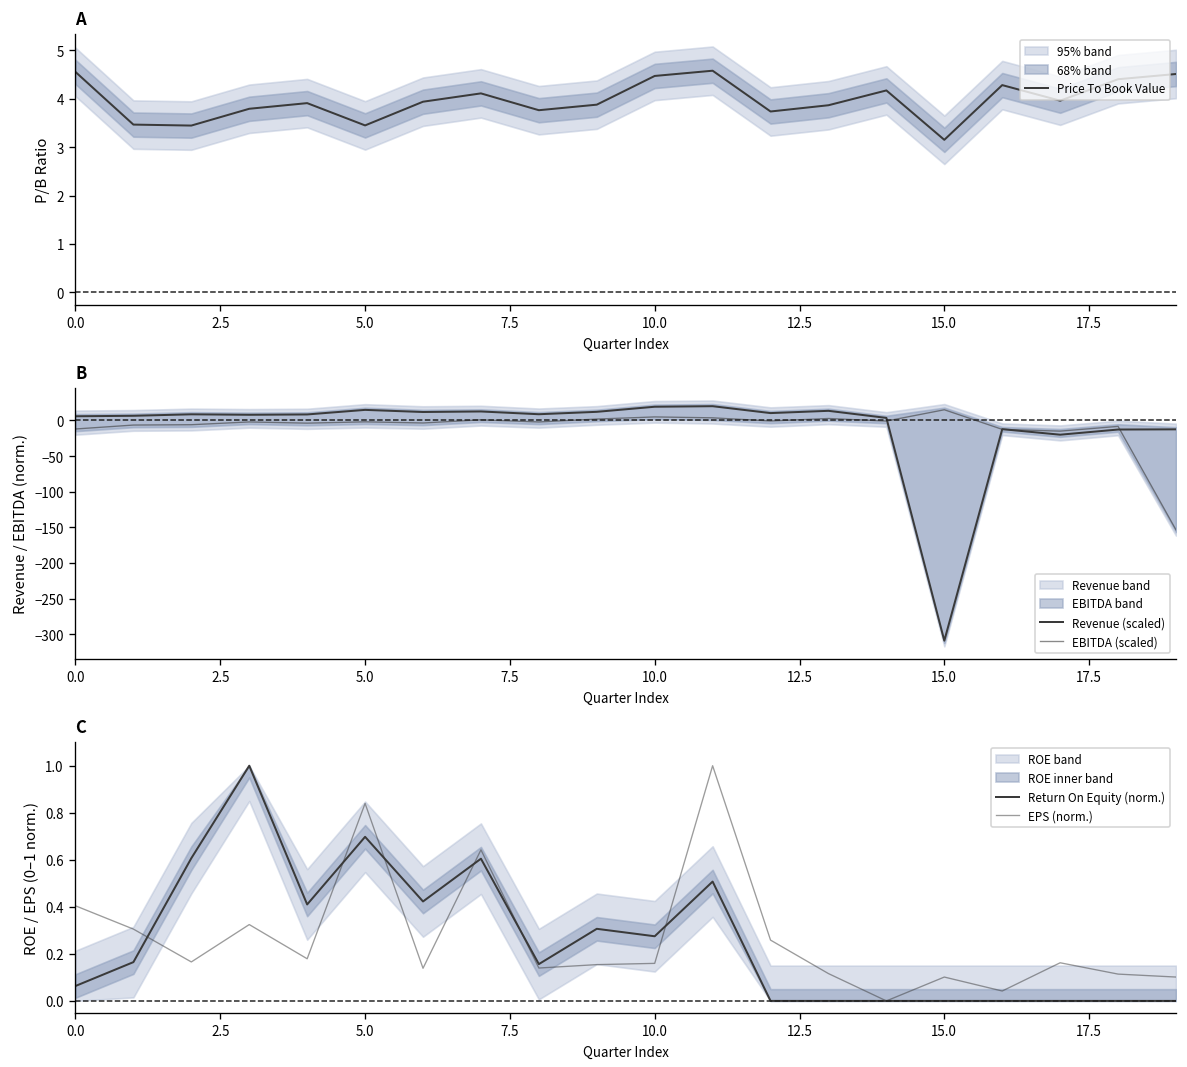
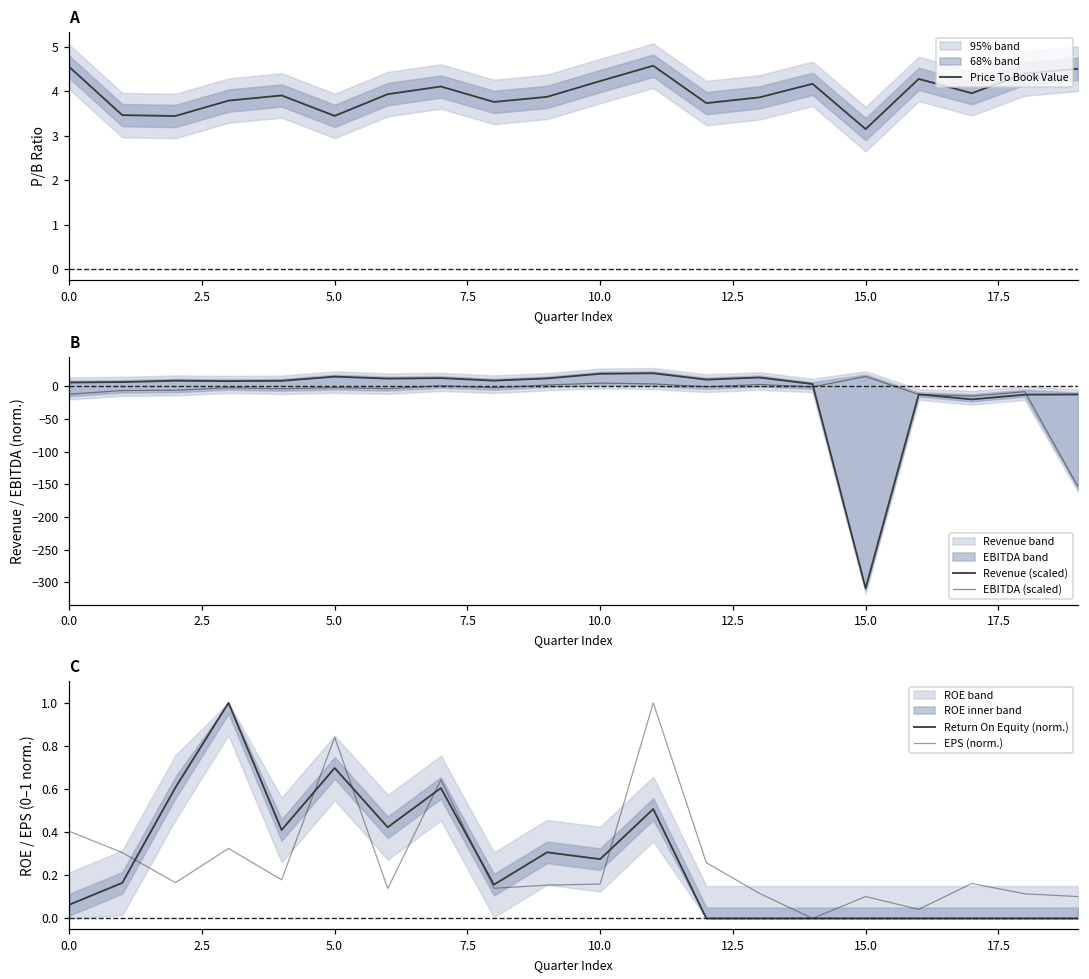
A, Price To Book Value, 10.0: 4.5 -> 4.2
